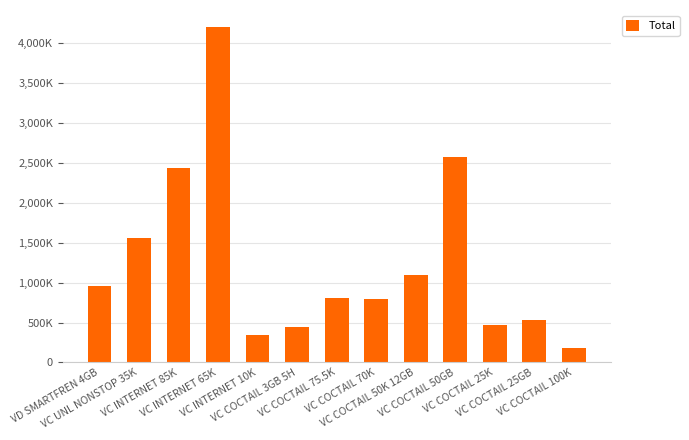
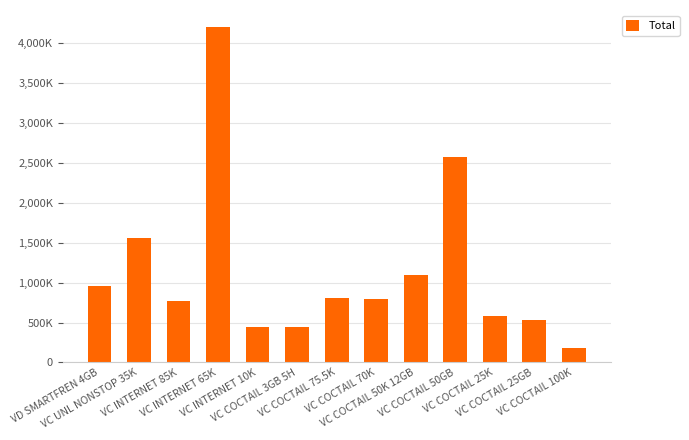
VC INTERNET 85K: 2,400,000 -> 800,000
VC INTERNET 10K: 300,000 -> 400,000
VC COCTAIL 25K: 500,000 -> 600,000
